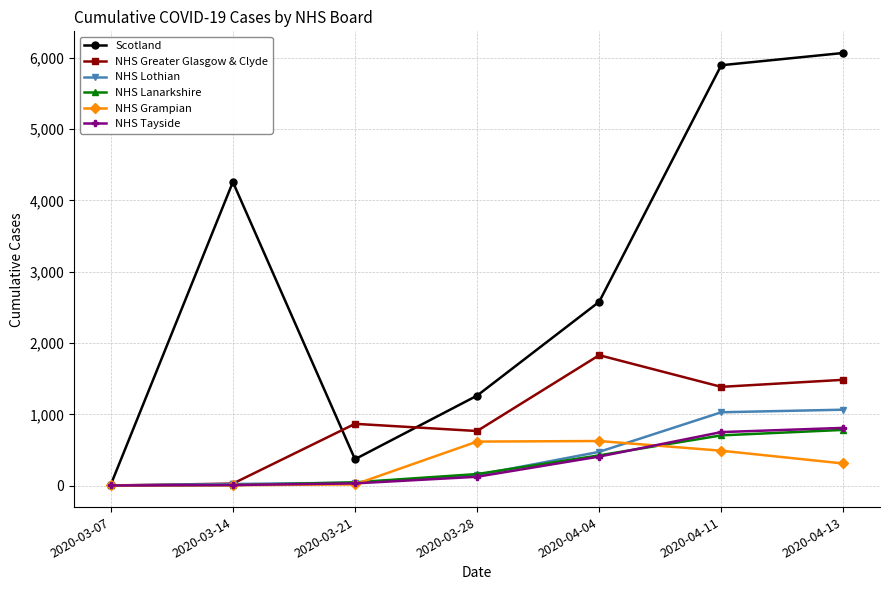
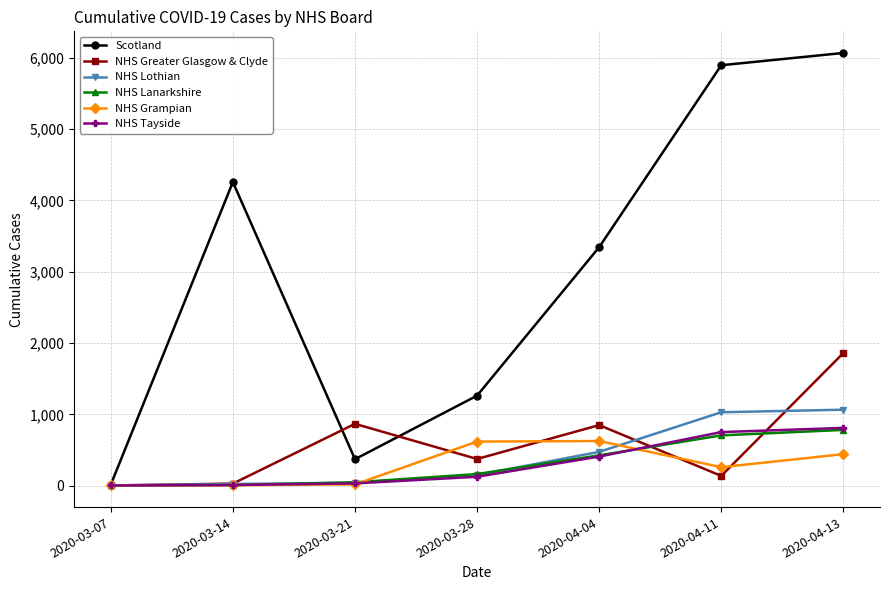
NHS Greater Glasgow & Clyde, 2020-03-28: 800 -> 400
Scotland, 2020-04-04: 2,600 -> 3,300
NHS Greater Glasgow & Clyde, 2020-04-04: 1,800 -> 900
NHS Greater Glasgow & Clyde, 2020-04-11: 1,400 -> 100
NHS Grampian, 2020-04-11: 500 -> 300
NHS Greater Glasgow & Clyde, 2020-04-13: 1,500 -> 1,900
NHS Grampian, 2020-04-13: 300 -> 400
